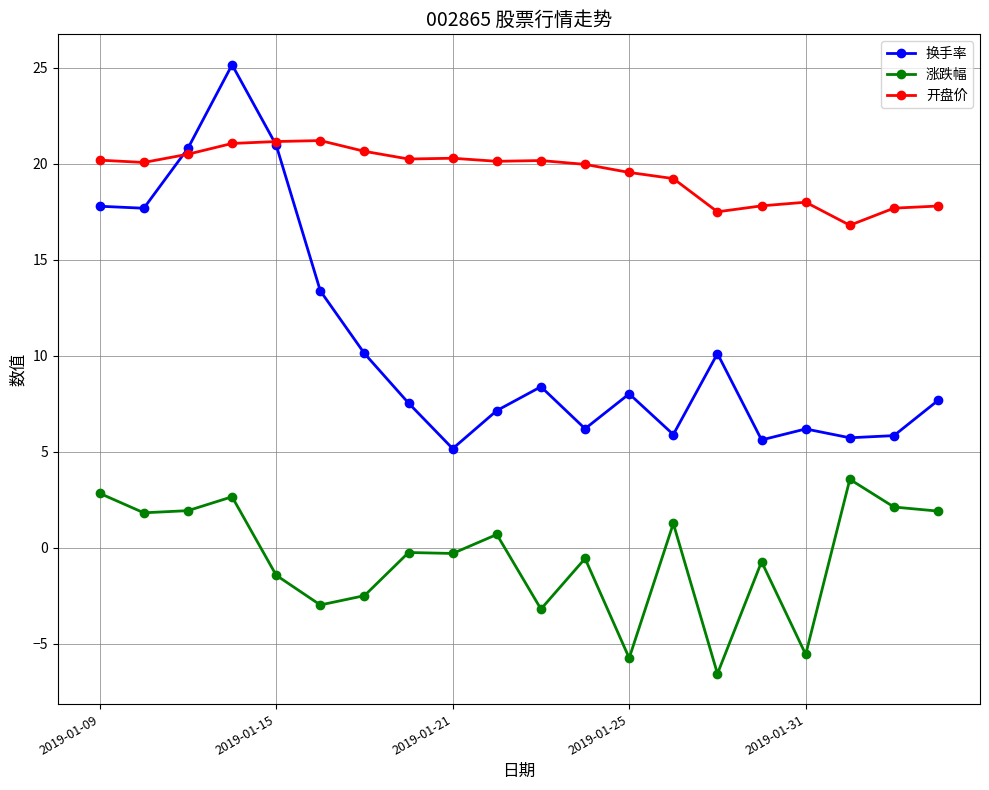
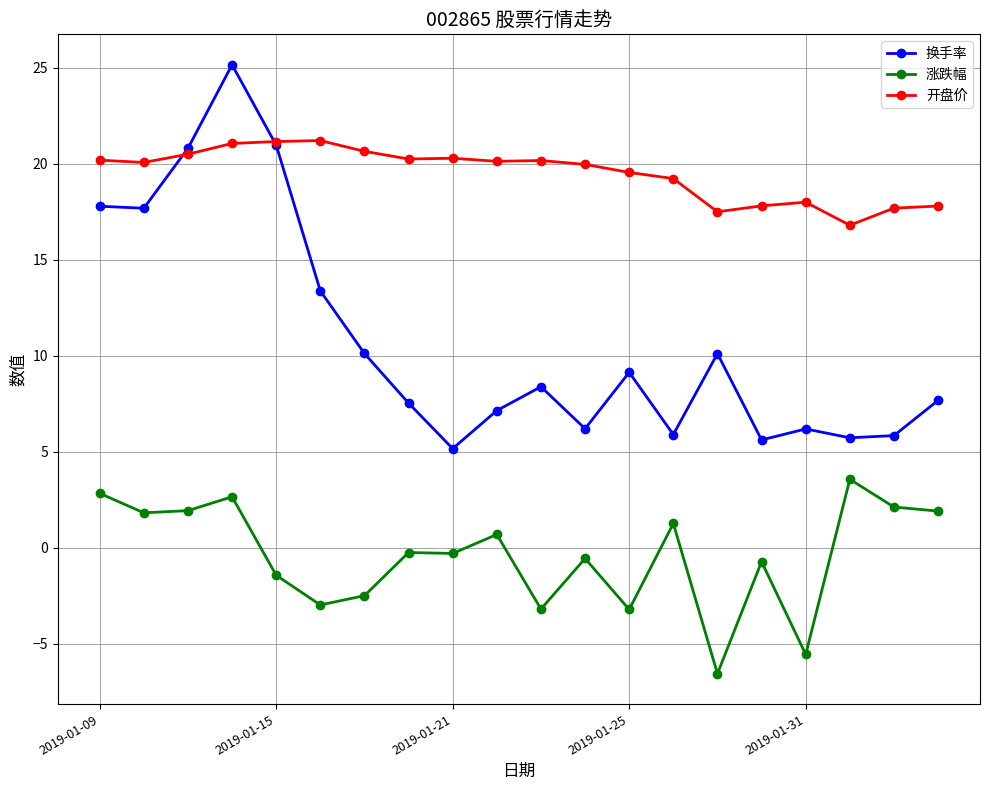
换手率, 2019-01-25: 8.0 -> 9.1
涨跌幅, 2019-01-25: -5.7 -> -3.2
